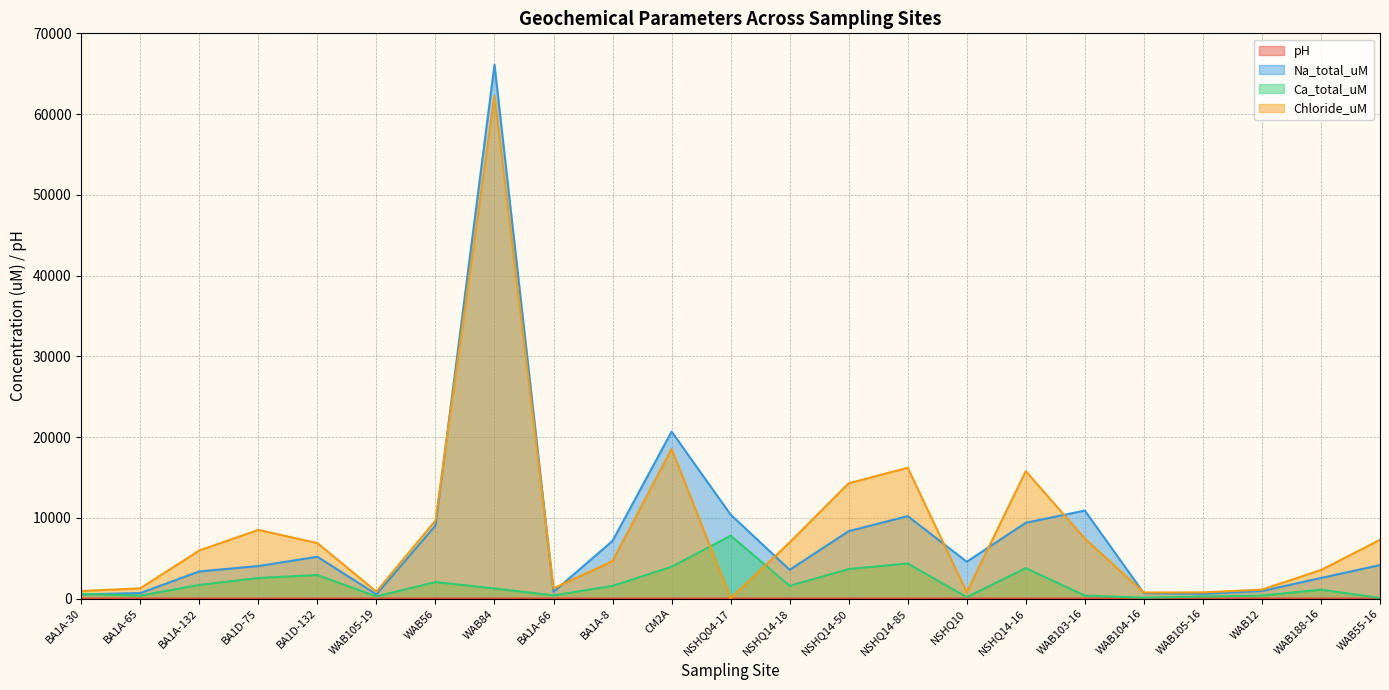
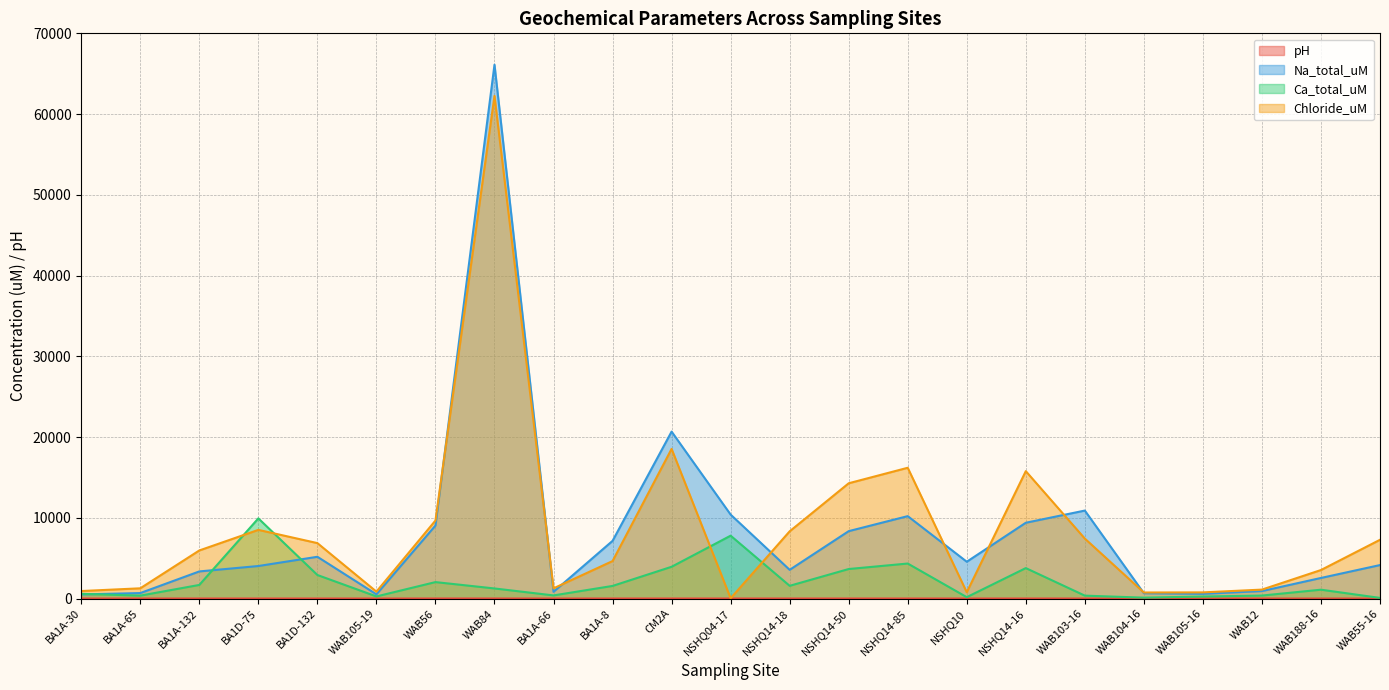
Ca_total_uM, BA1D-75: 3000 -> 10000
Chloride_uM, NSHQ14-18: 7000 -> 8000
